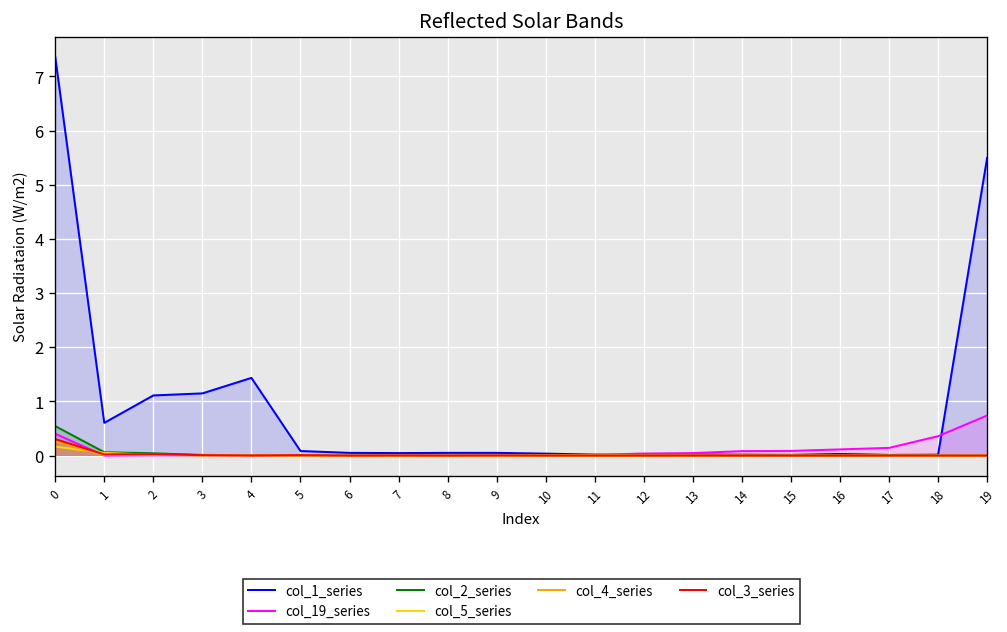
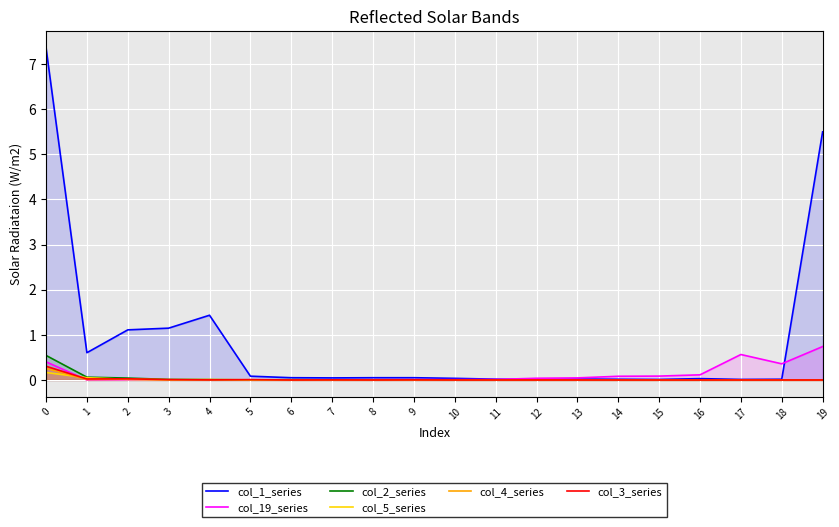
col_19_series, 17: 0.1 -> 0.6
